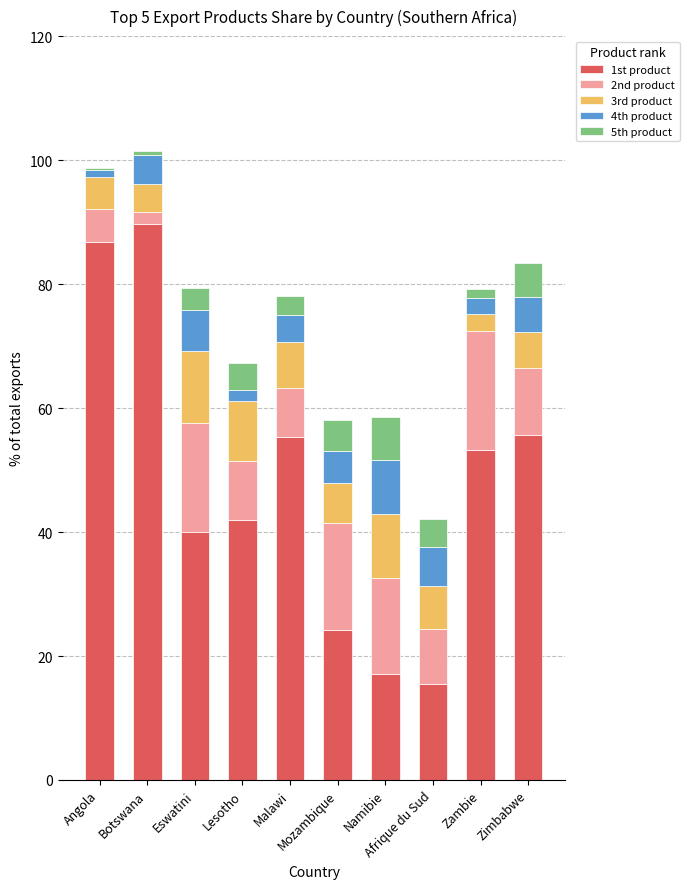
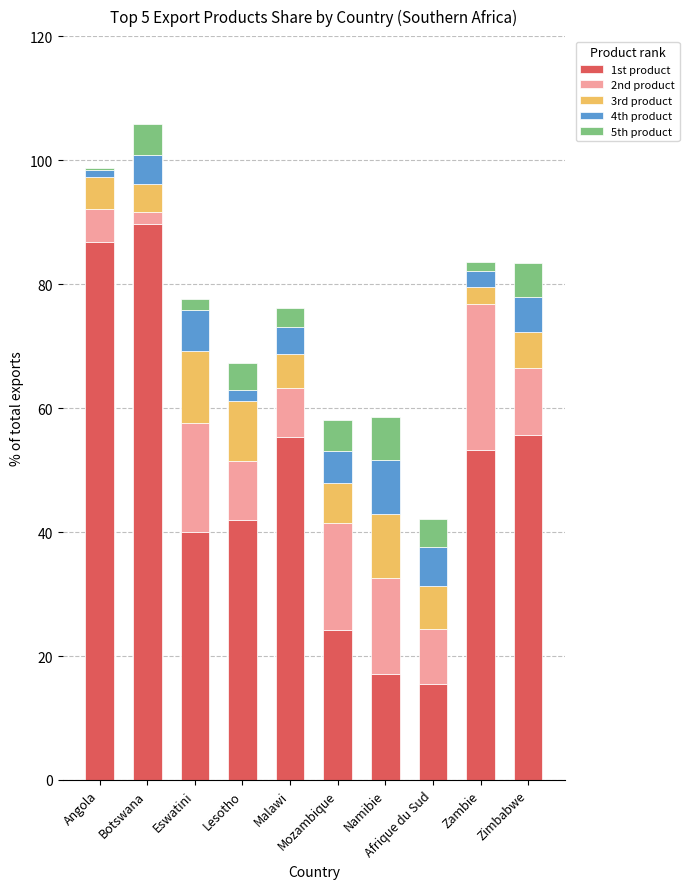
5th product, Botswana: 1 -> 5
5th product, Eswatini: 3 -> 2
3rd product, Malawi: 7 -> 5
2nd product, Zambie: 19 -> 23
